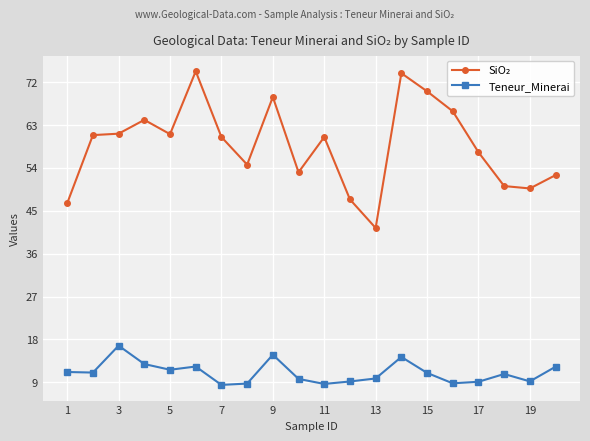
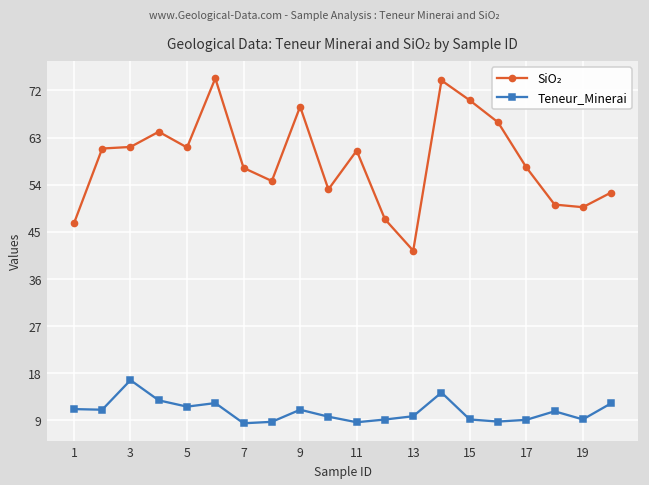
SiO₂, 7: 61 -> 57
Teneur_Minerai, 9: 15 -> 11
Teneur_Minerai, 15: 11 -> 9
